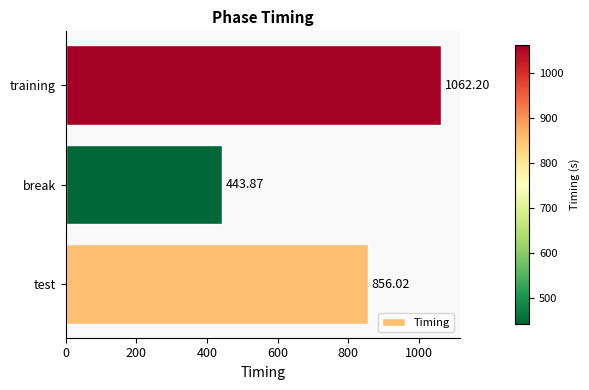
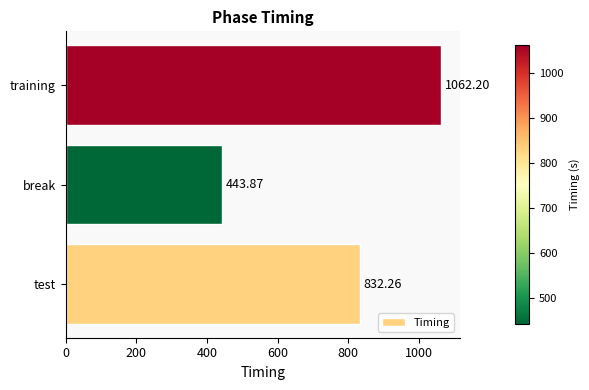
test: 856.02 -> 832.26
